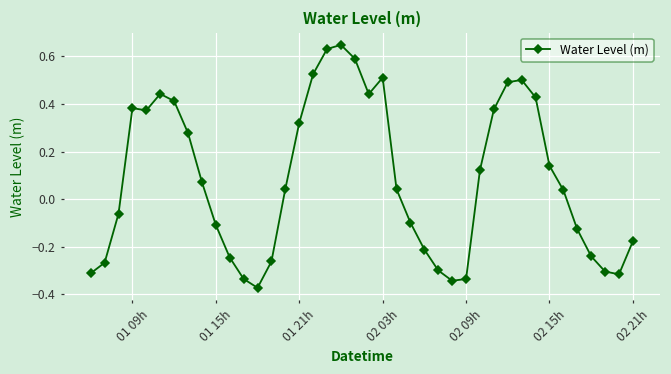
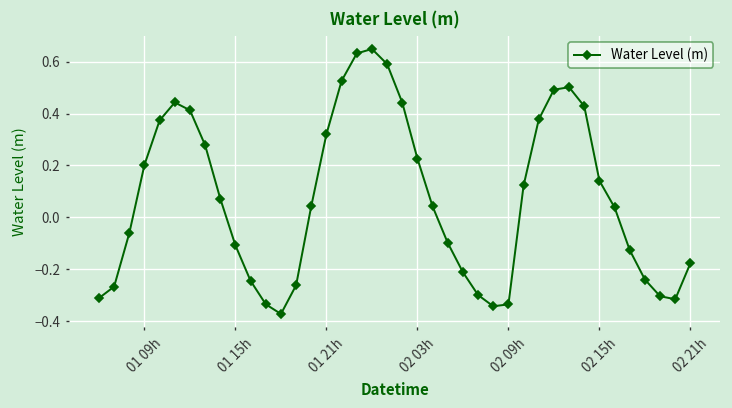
01 09h: 0.38 -> 0.20
02 03h: 0.51 -> 0.23
